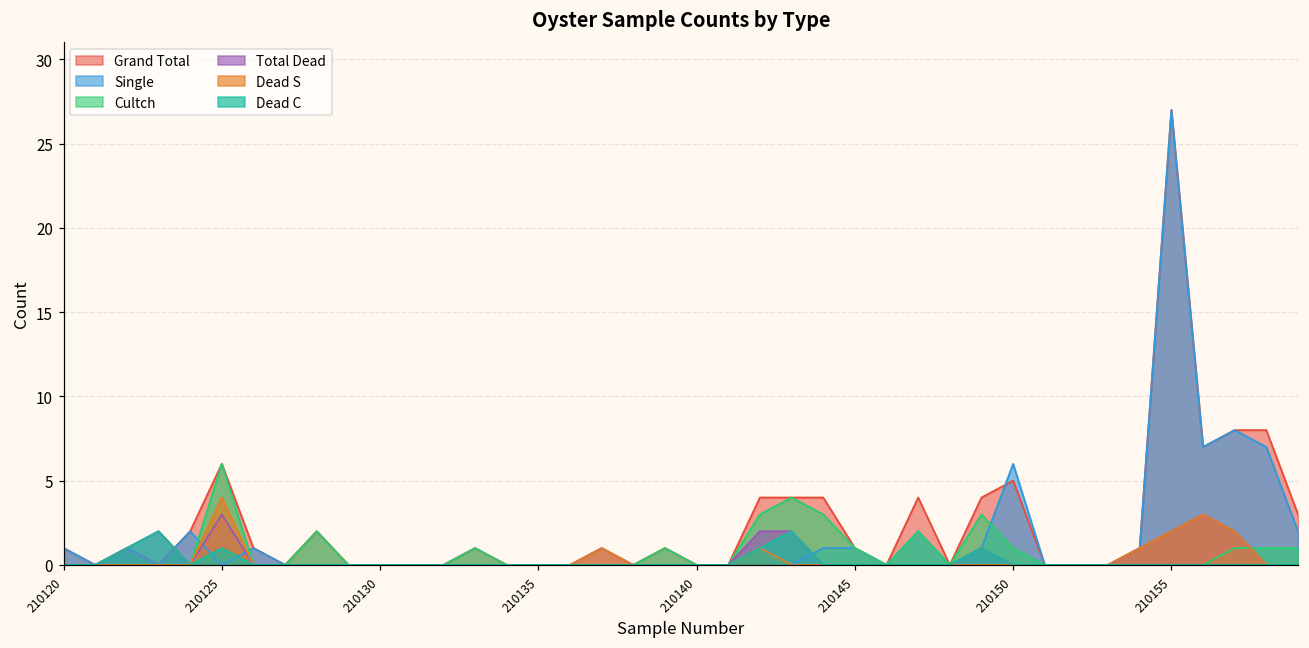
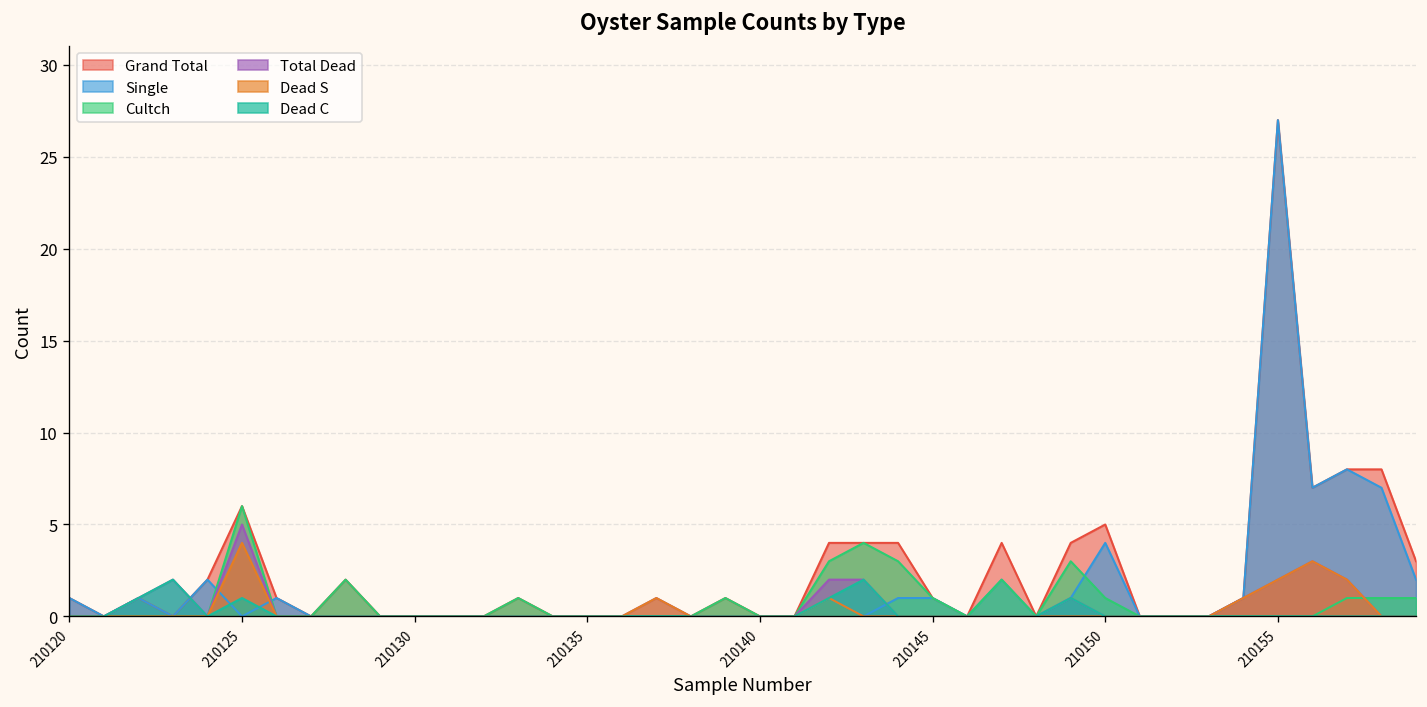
Total Dead, 210125: 3 -> 5
Single, 210150: 6 -> 4
